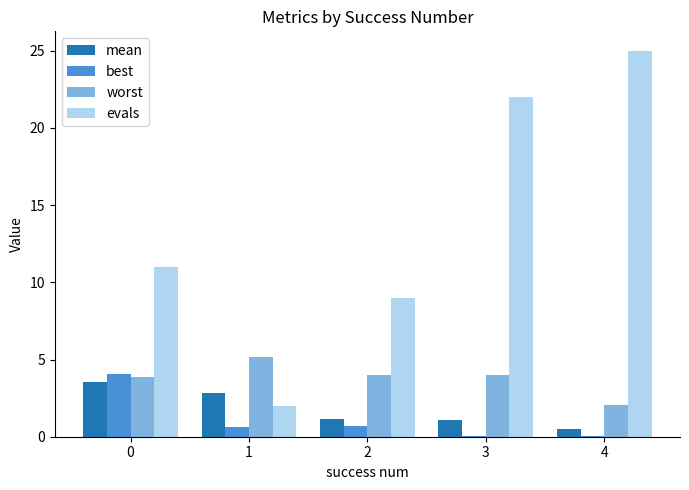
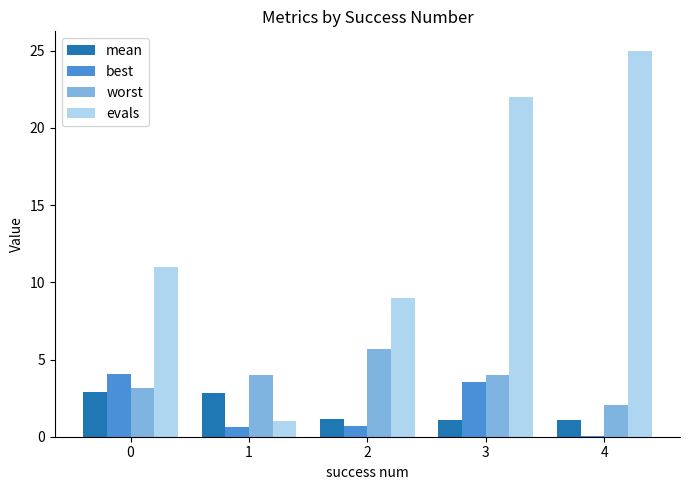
mean, 0: 3.6 -> 2.9
worst, 0: 3.9 -> 3.2
worst, 1: 5.2 -> 4.0
evals, 1: 2 -> 1
worst, 2: 4.0 -> 5.7
best, 3: 0.1 -> 3.5
mean, 4: 0.5 -> 1.1
